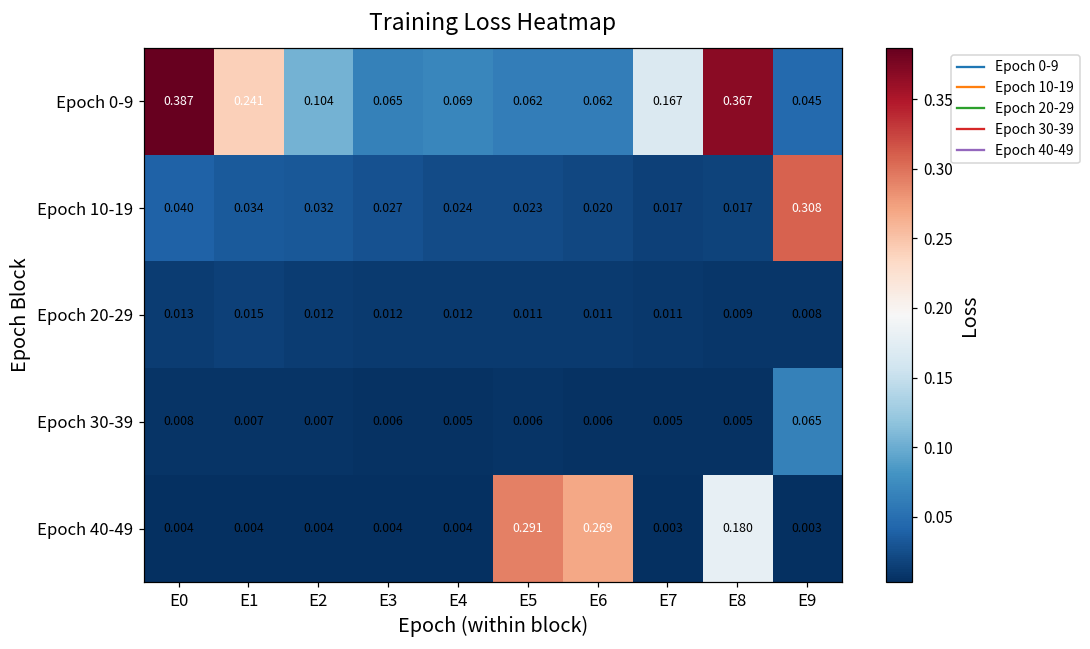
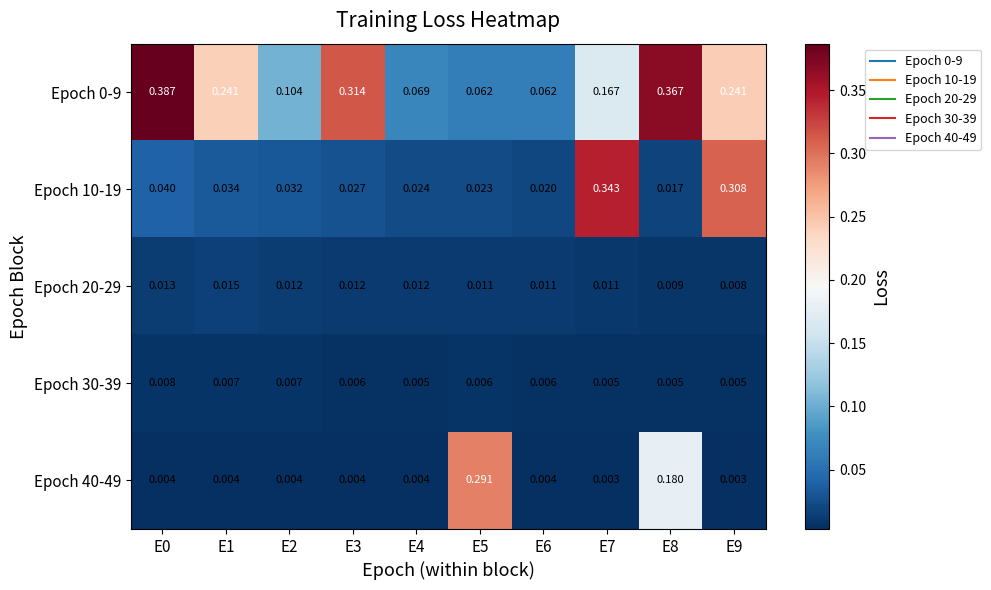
Epoch 0-9, E3: 0.065 -> 0.314
Epoch 0-9, E9: 0.045 -> 0.241
Epoch 10-19, E7: 0.017 -> 0.343
Epoch 30-39, E9: 0.065 -> 0.005
Epoch 40-49, E6: 0.269 -> 0.004
